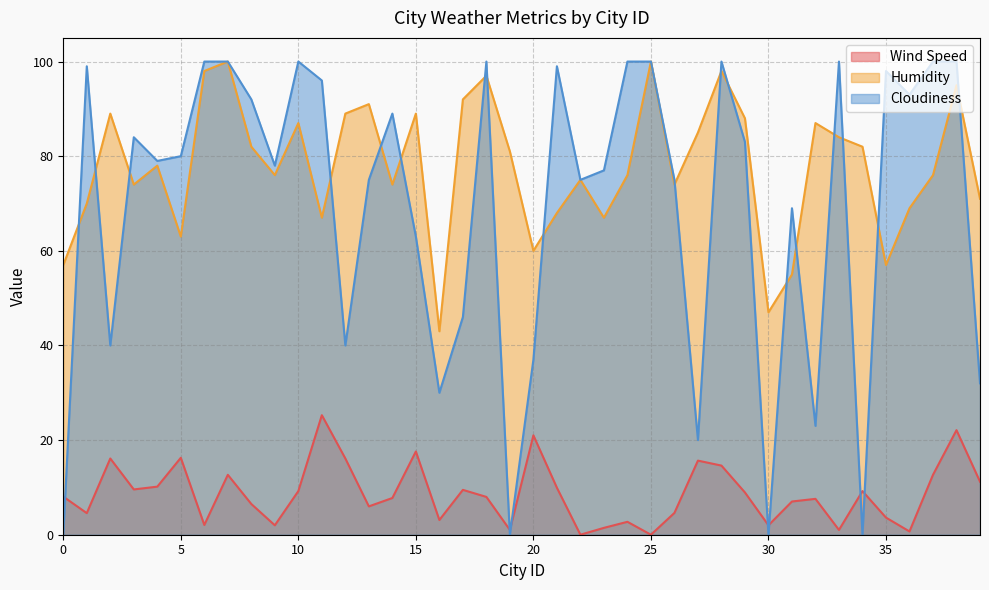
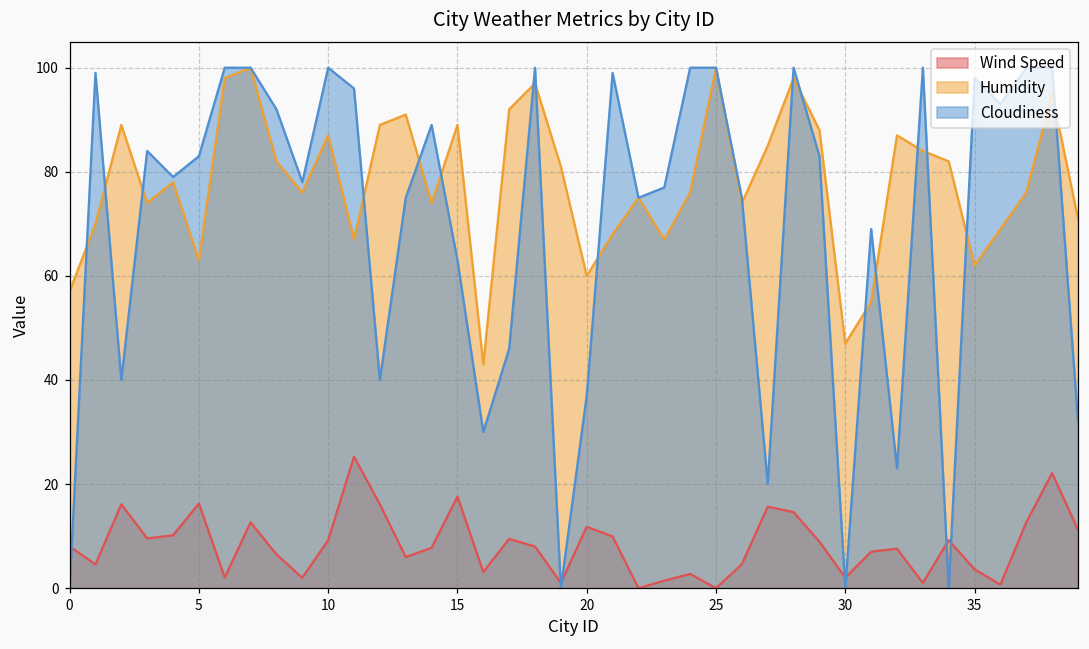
Cloudiness, 5: 80 -> 83
Wind Speed, 20: 21 -> 12
Humidity, 35: 57 -> 62
